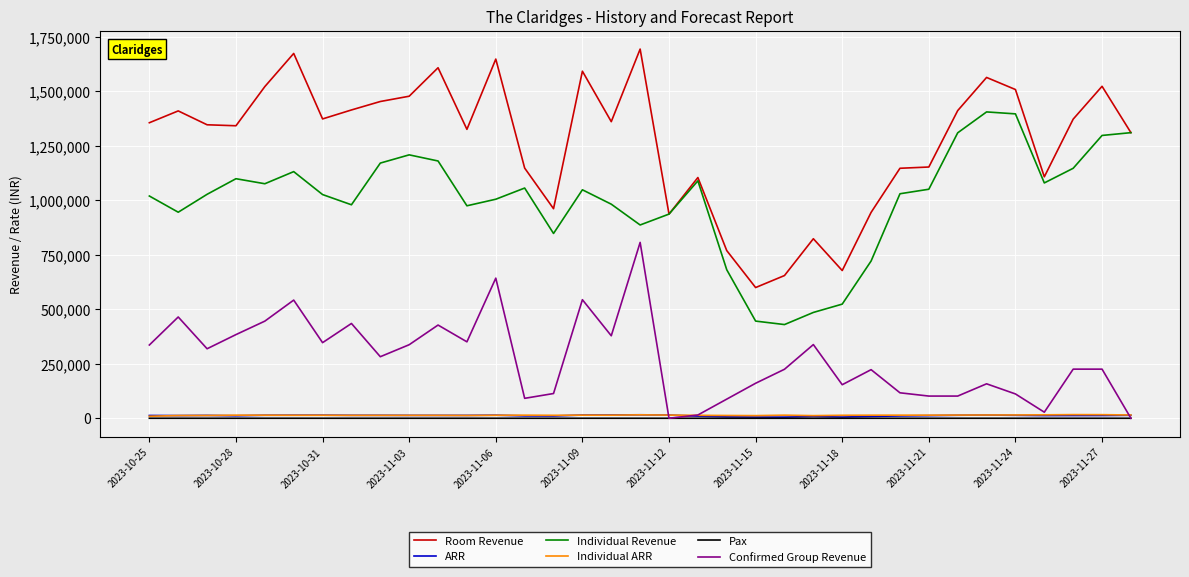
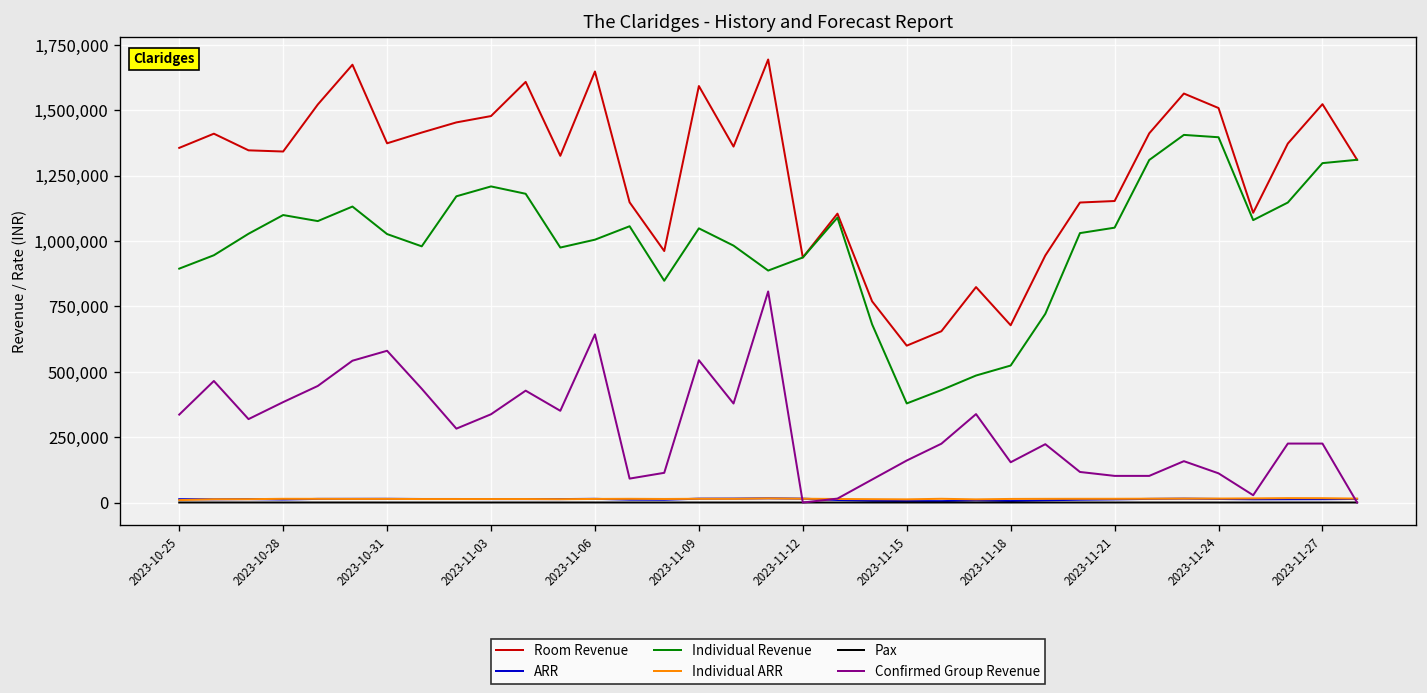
Individual Revenue, 2023-10-25: 1,020,000 -> 890,000
Confirmed Group Revenue, 2023-10-31: 350,000 -> 580,000
Individual Revenue, 2023-11-15: 450,000 -> 380,000
